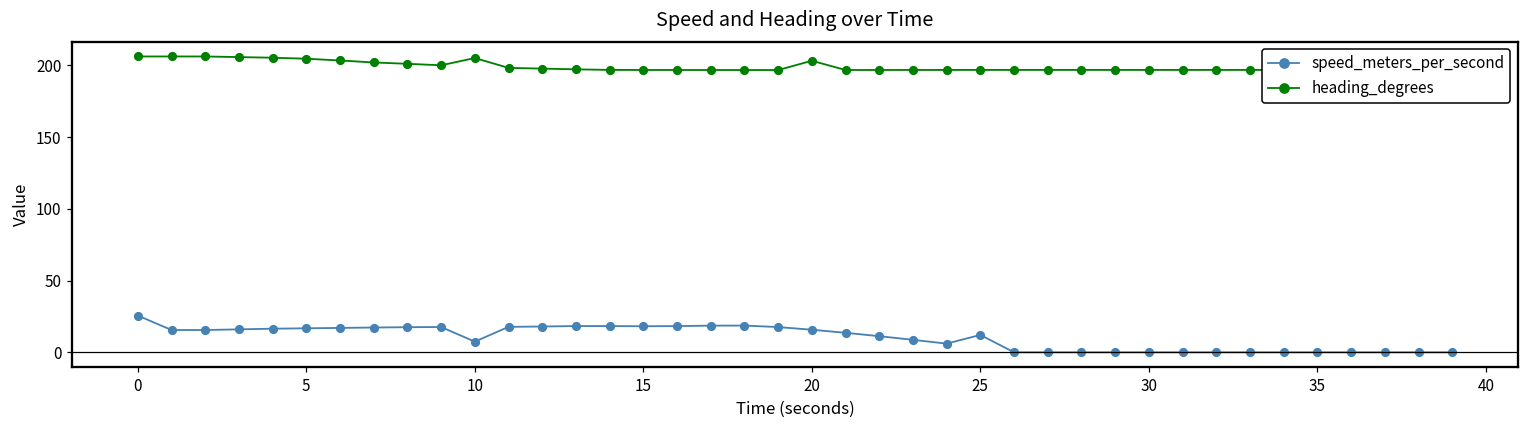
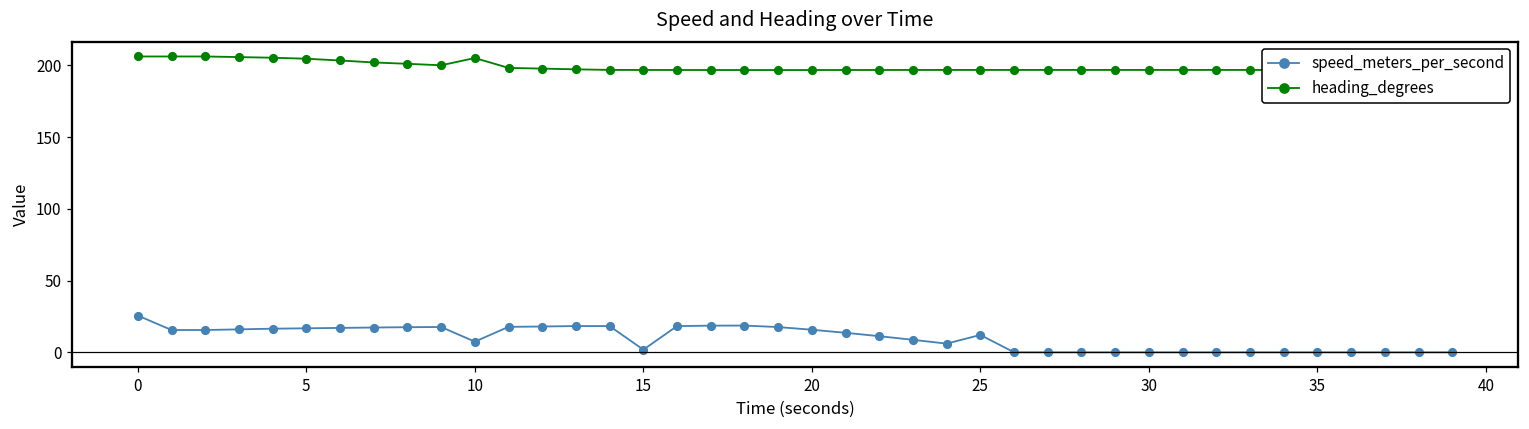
speed_meters_per_second, 15: 18 -> 2
heading_degrees, 20: 203 -> 197
